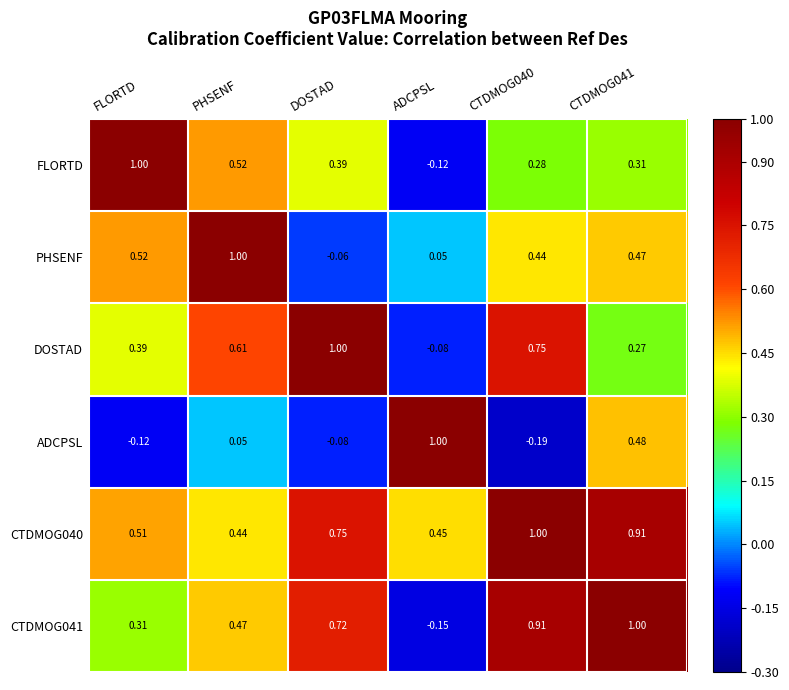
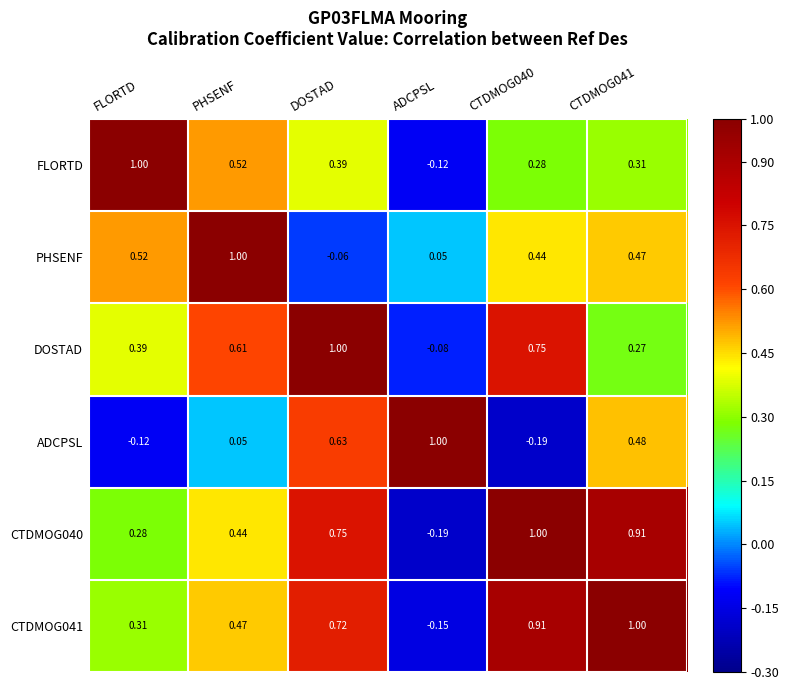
ADCPSL, DOSTAD: -0.08 -> 0.63
CTDMOG040, FLORTD: 0.51 -> 0.28
CTDMOG040, ADCPSL: 0.45 -> -0.19
